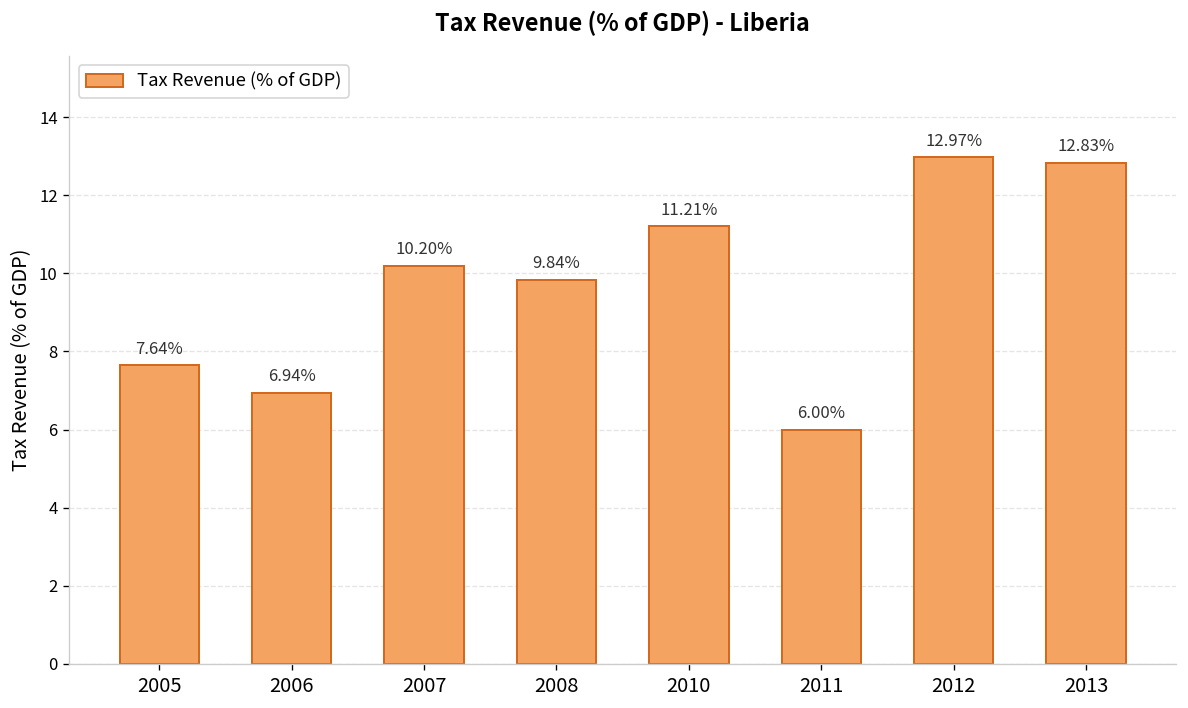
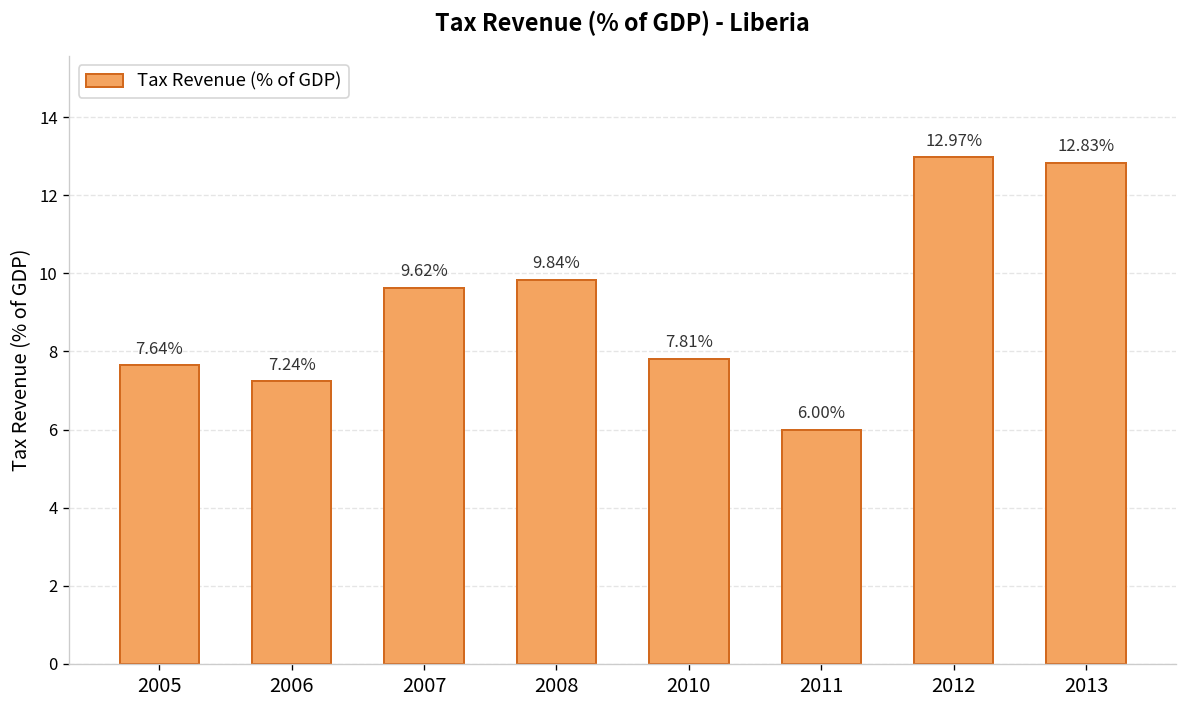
2006: 6.94% -> 7.24%
2007: 10.20% -> 9.62%
2010: 11.21% -> 7.81%
